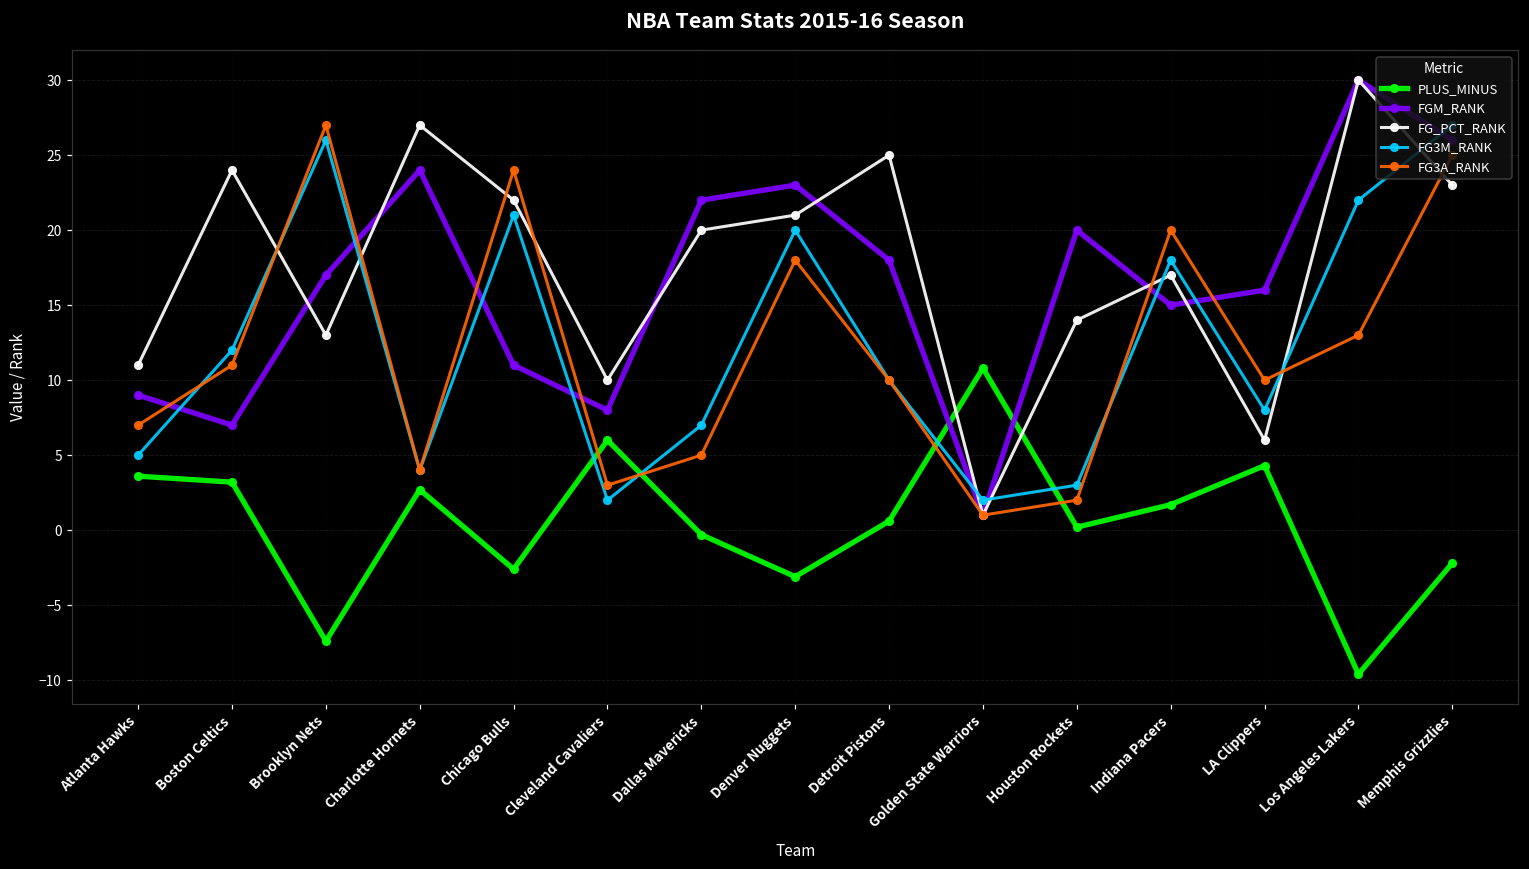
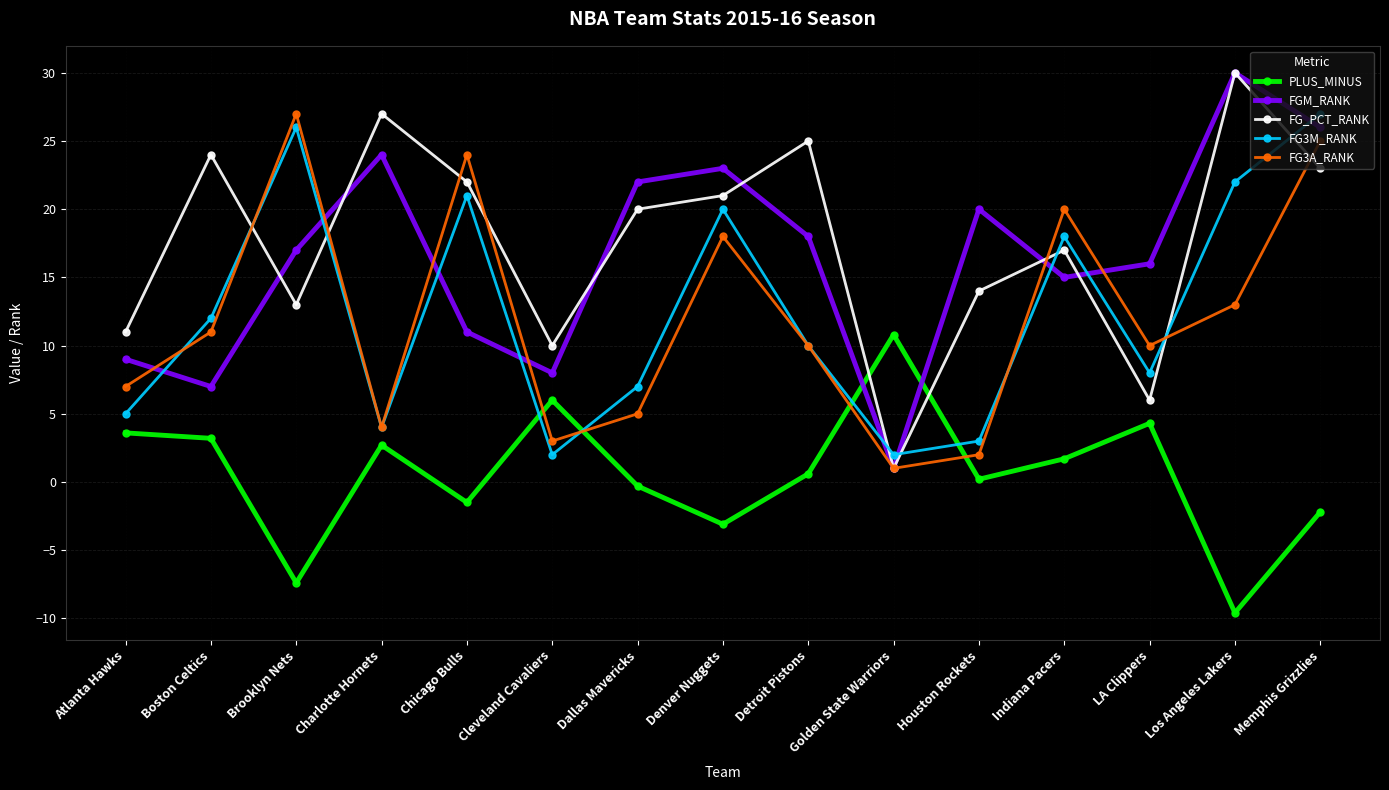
PLUS_MINUS, Chicago Bulls: -2.6 -> -1.5
